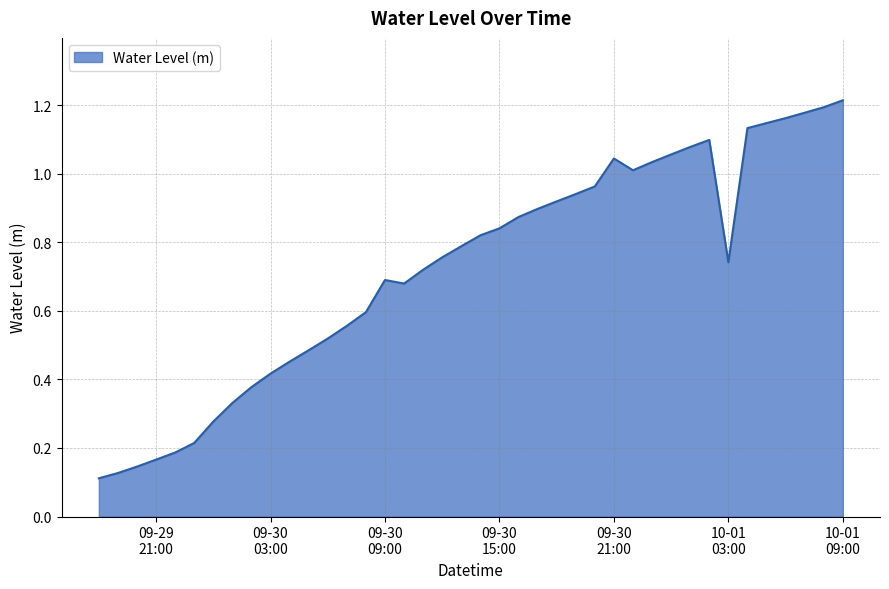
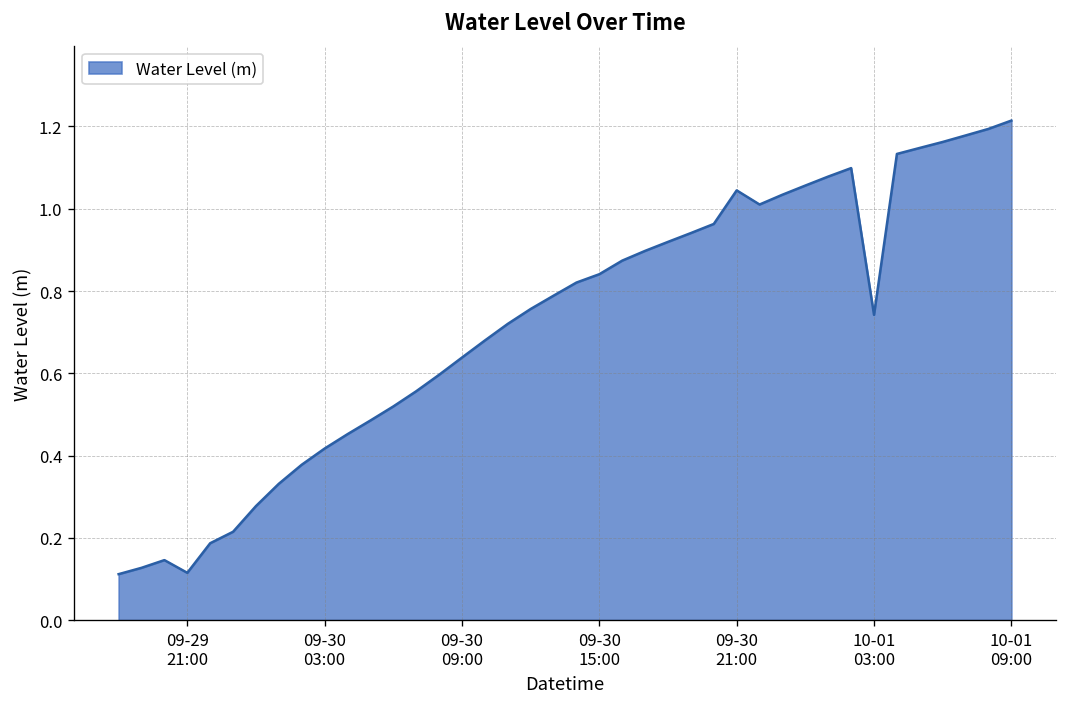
09-29 21:00: 0.17 -> 0.11
09-30 09:00: 0.69 -> 0.64
